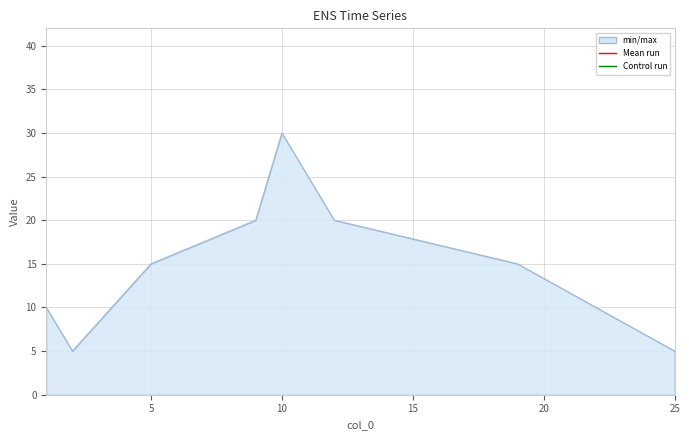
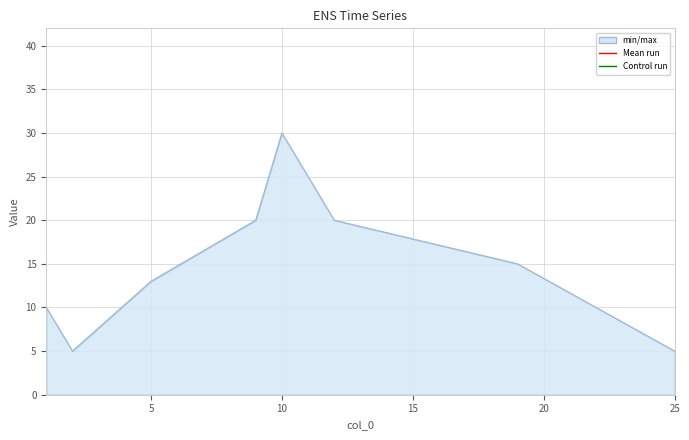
5: 15 -> 13
